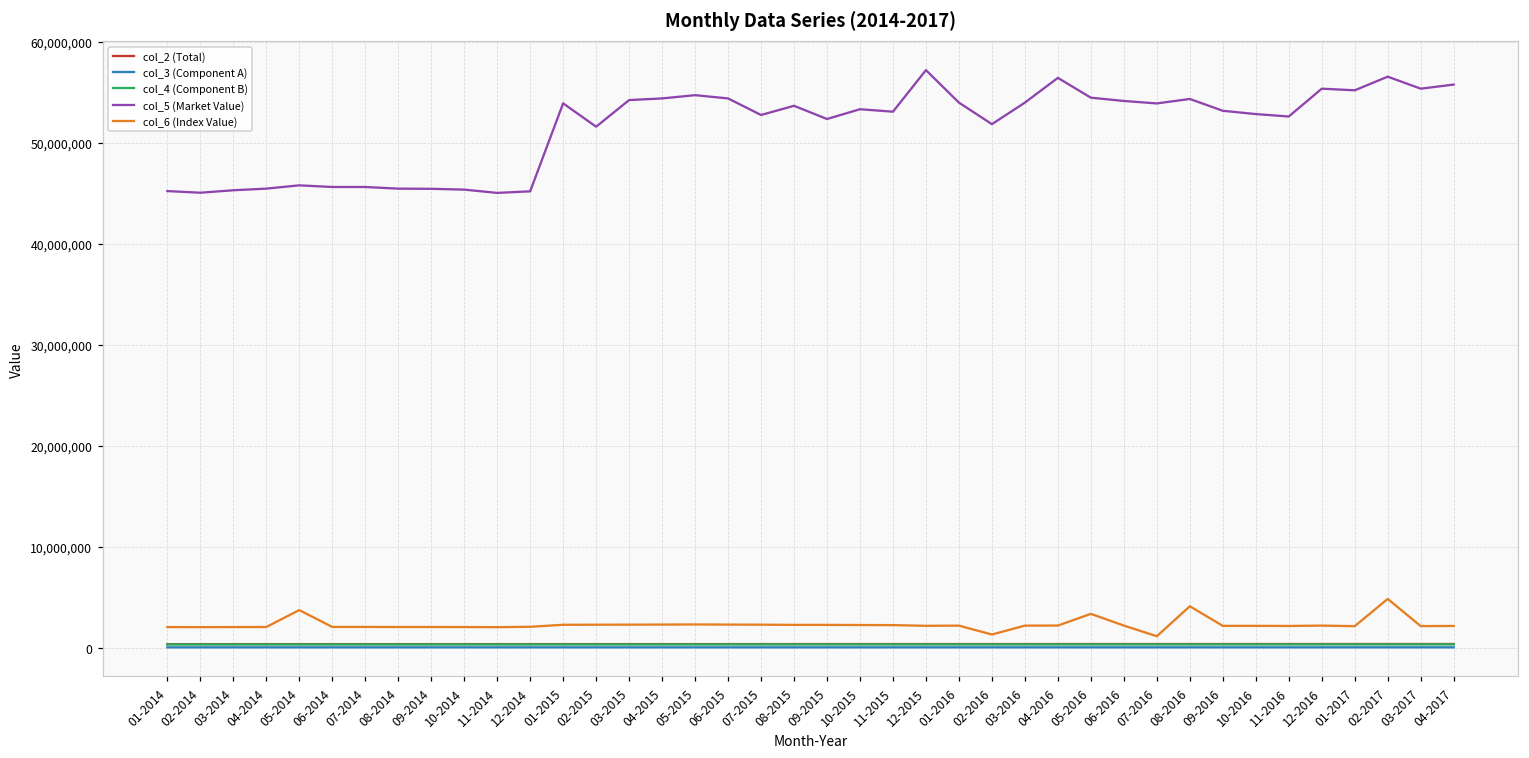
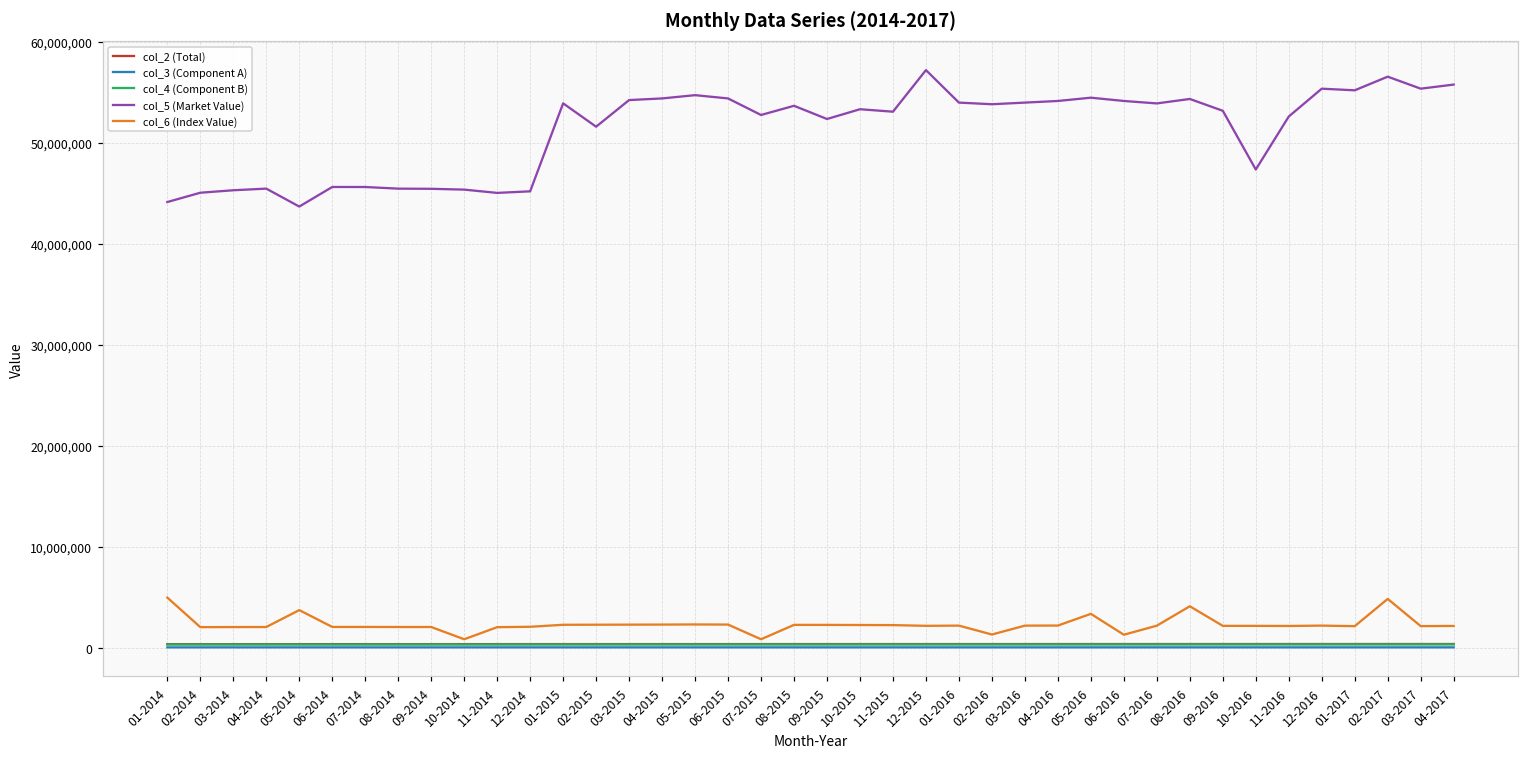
col_5 (Market Value), 01-2014: 45,000,000 -> 44,000,000
col_6 (Index Value), 01-2014: 2,000,000 -> 5,000,000
col_5 (Market Value), 05-2014: 46,000,000 -> 44,000,000
col_6 (Index Value), 10-2014: 2,000,000 -> 1,000,000
col_6 (Index Value), 07-2015: 2,000,000 -> 1,000,000
col_5 (Market Value), 02-2016: 52,000,000 -> 54,000,000
col_5 (Market Value), 04-2016: 56,000,000 -> 54,000,000
col_6 (Index Value), 06-2016: 2,000,000 -> 1,000,000
col_6 (Index Value), 07-2016: 1,000,000 -> 2,000,000
col_5 (Market Value), 10-2016: 53,000,000 -> 47,000,000
